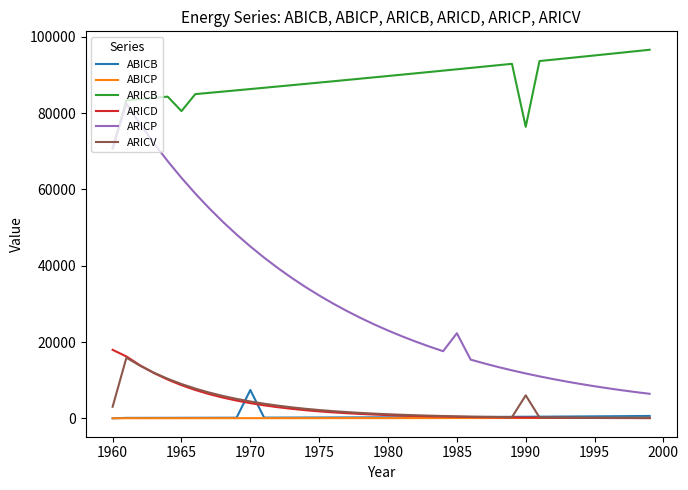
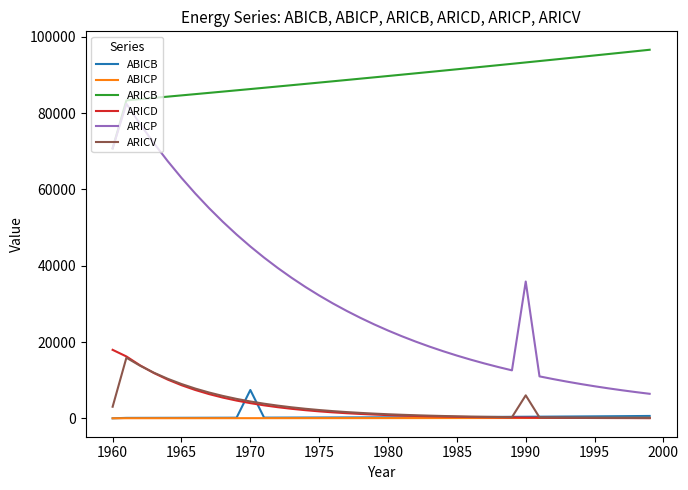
ARICB, 1965: 81000 -> 85000
ARICP, 1985: 22000 -> 16000
ARICB, 1990: 76000 -> 93000
ARICP, 1990: 12000 -> 36000
